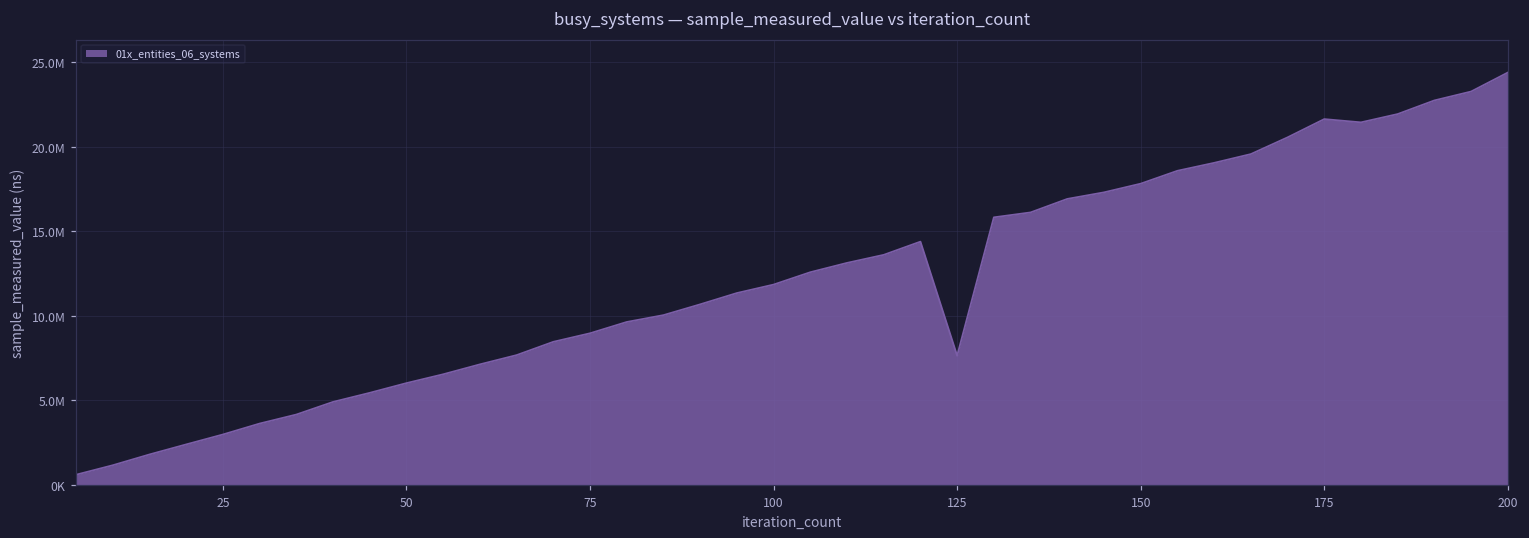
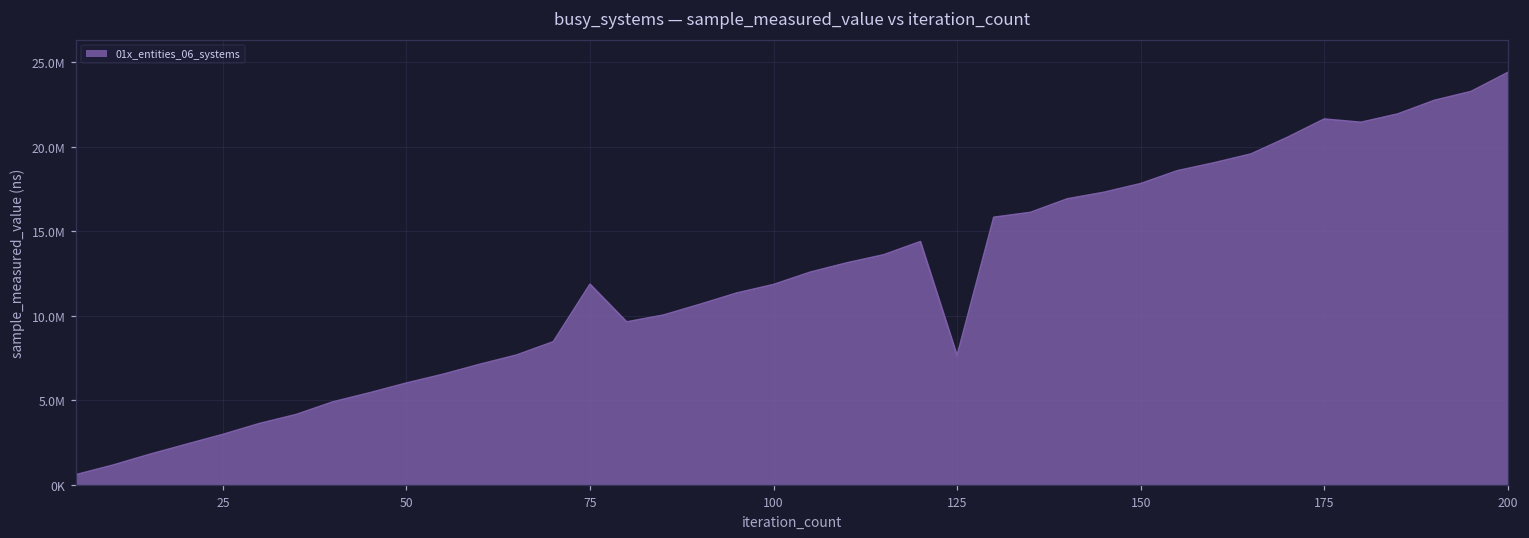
75: 9000000 -> 11900000
